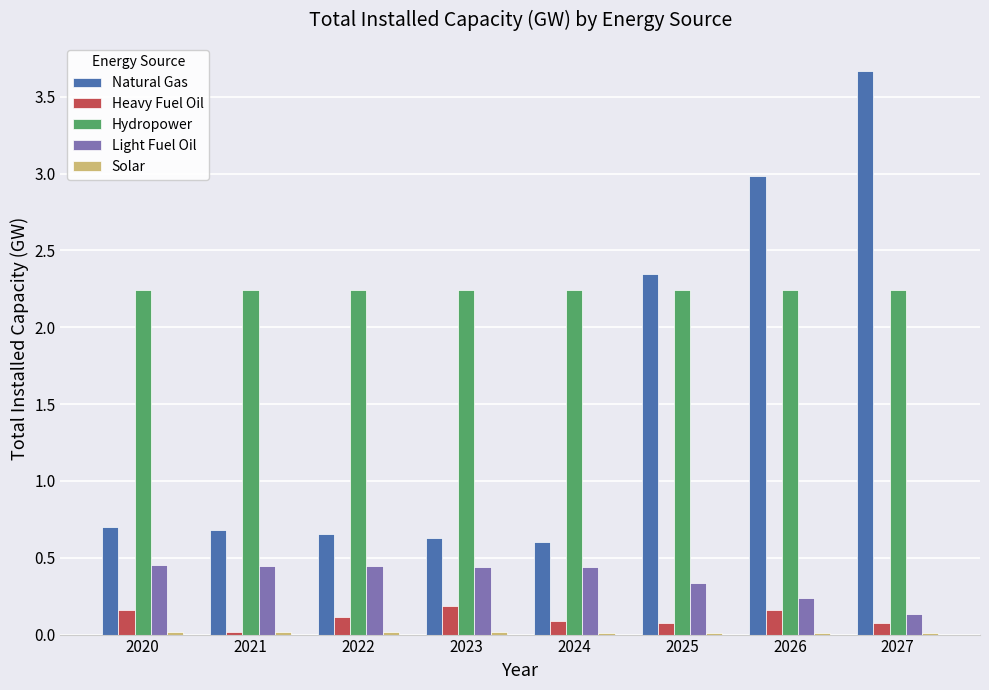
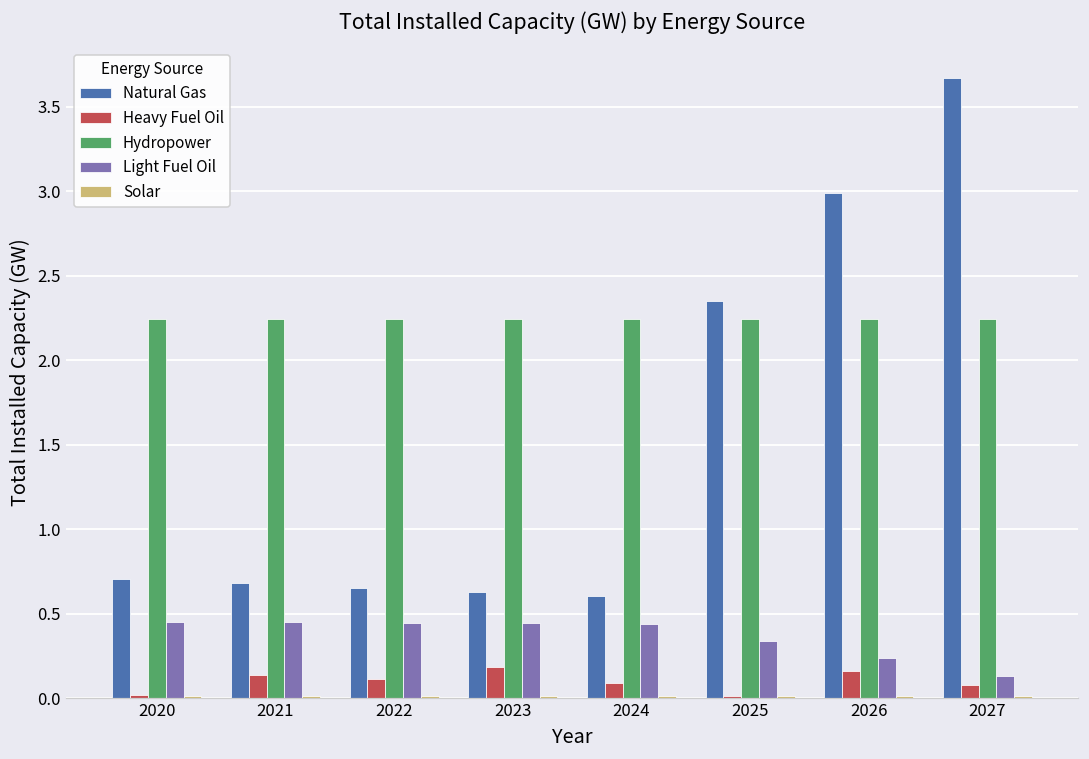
Heavy Fuel Oil, 2020: 0.16 -> 0.02
Heavy Fuel Oil, 2021: 0.02 -> 0.14
Heavy Fuel Oil, 2025: 0.08 -> 0.01
